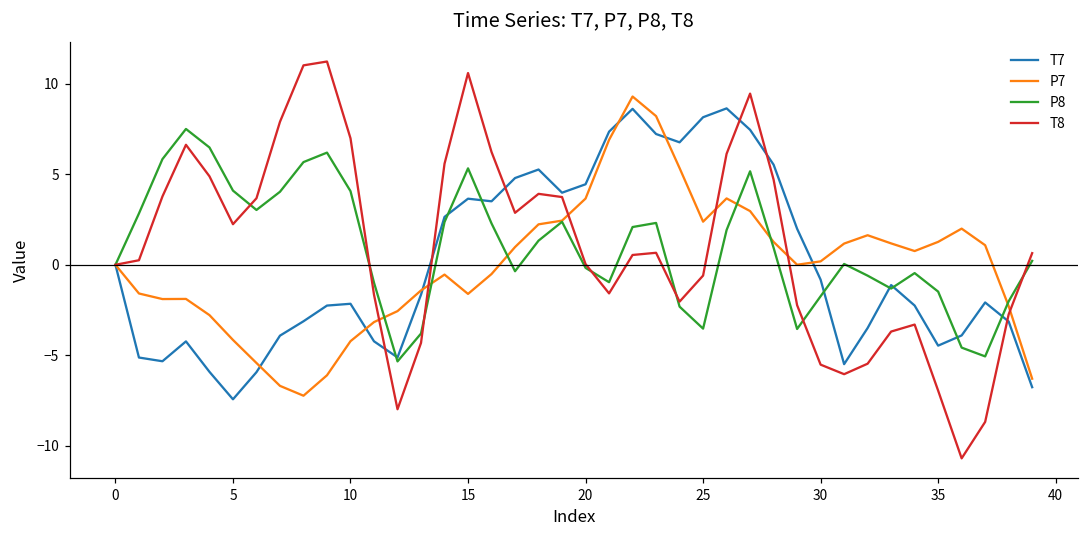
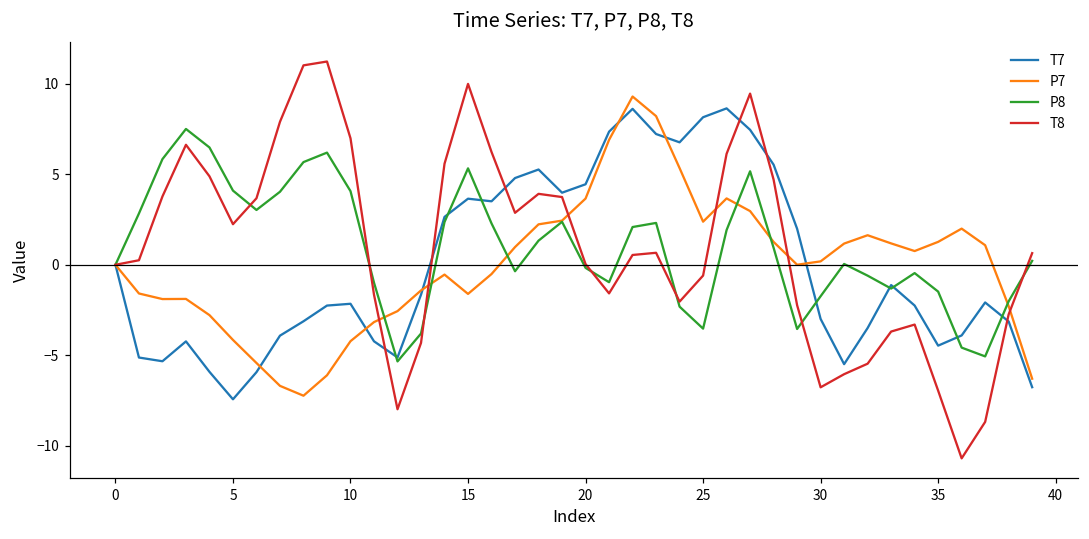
T8, 15: 10.6 -> 10.0
T7, 30: -0.8 -> -3.0
T8, 30: -5.5 -> -6.8
